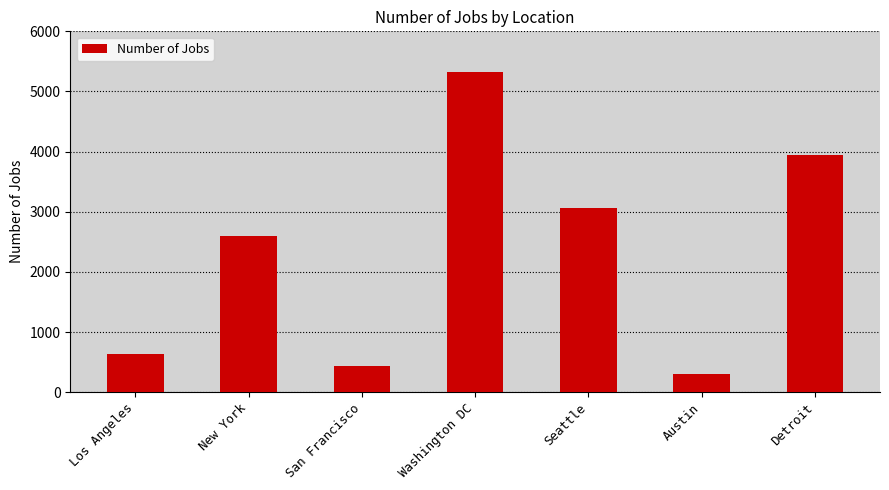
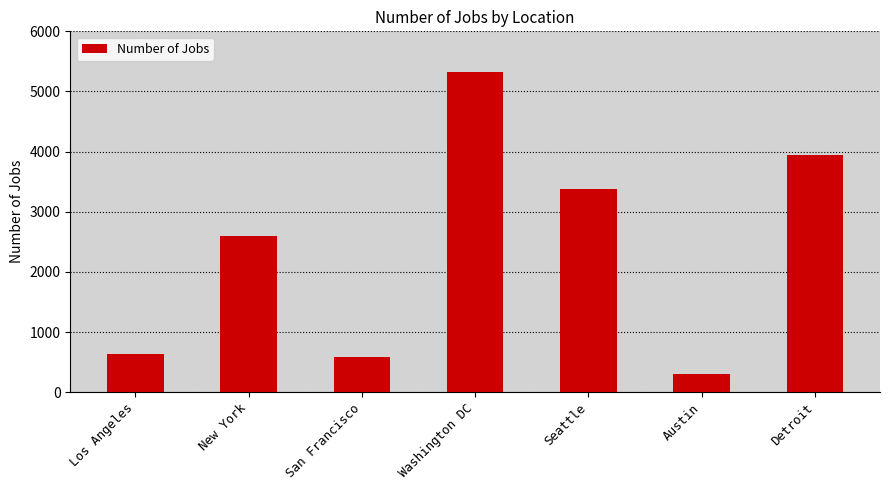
San Francisco: 400 -> 600
Seattle: 3100 -> 3400
